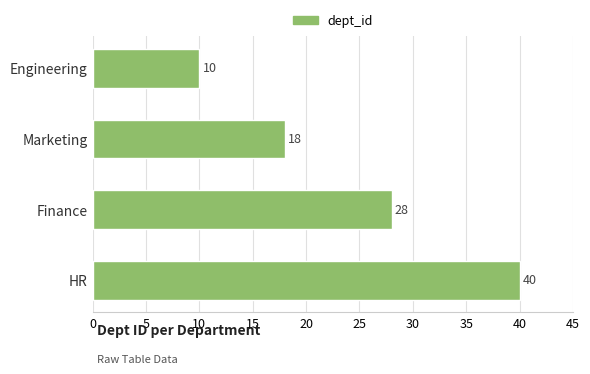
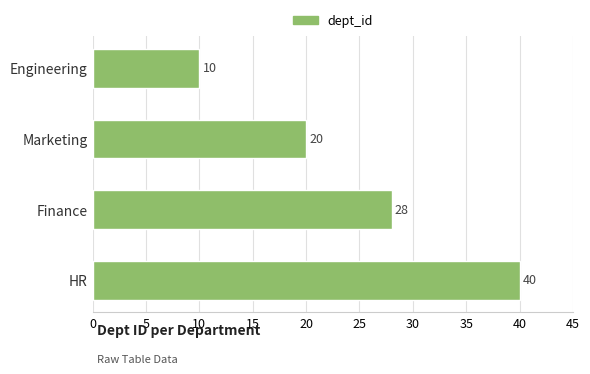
Marketing: 18 -> 20
